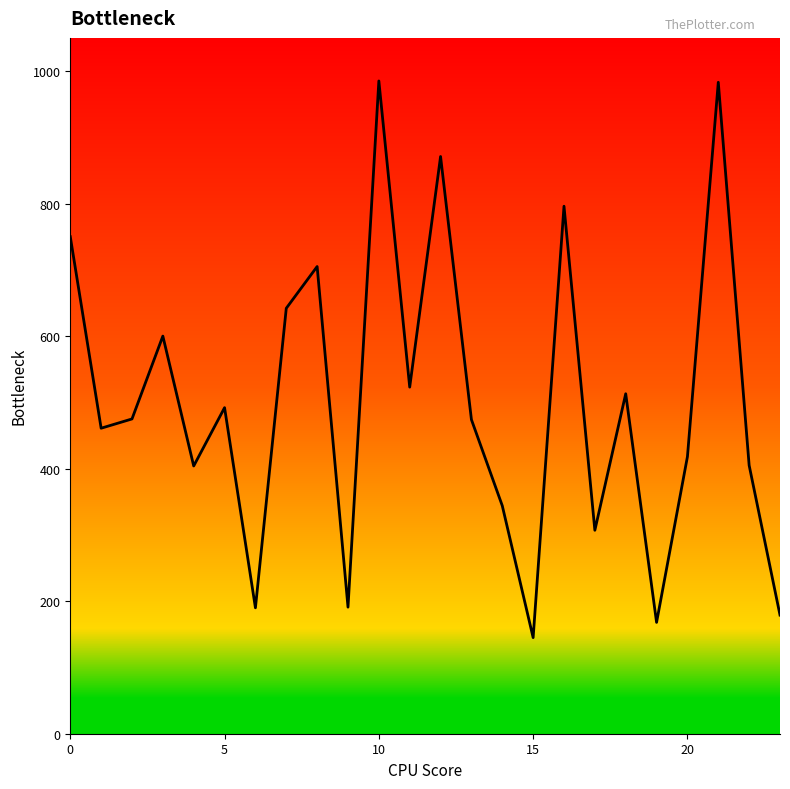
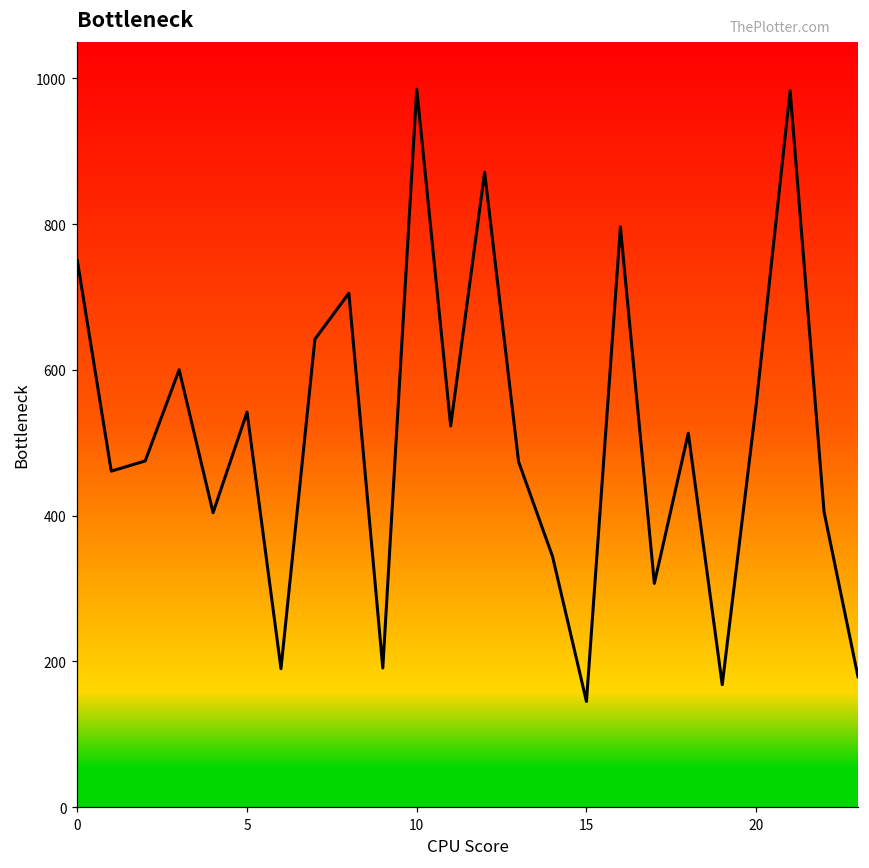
5: 490 -> 540
20: 420 -> 550
